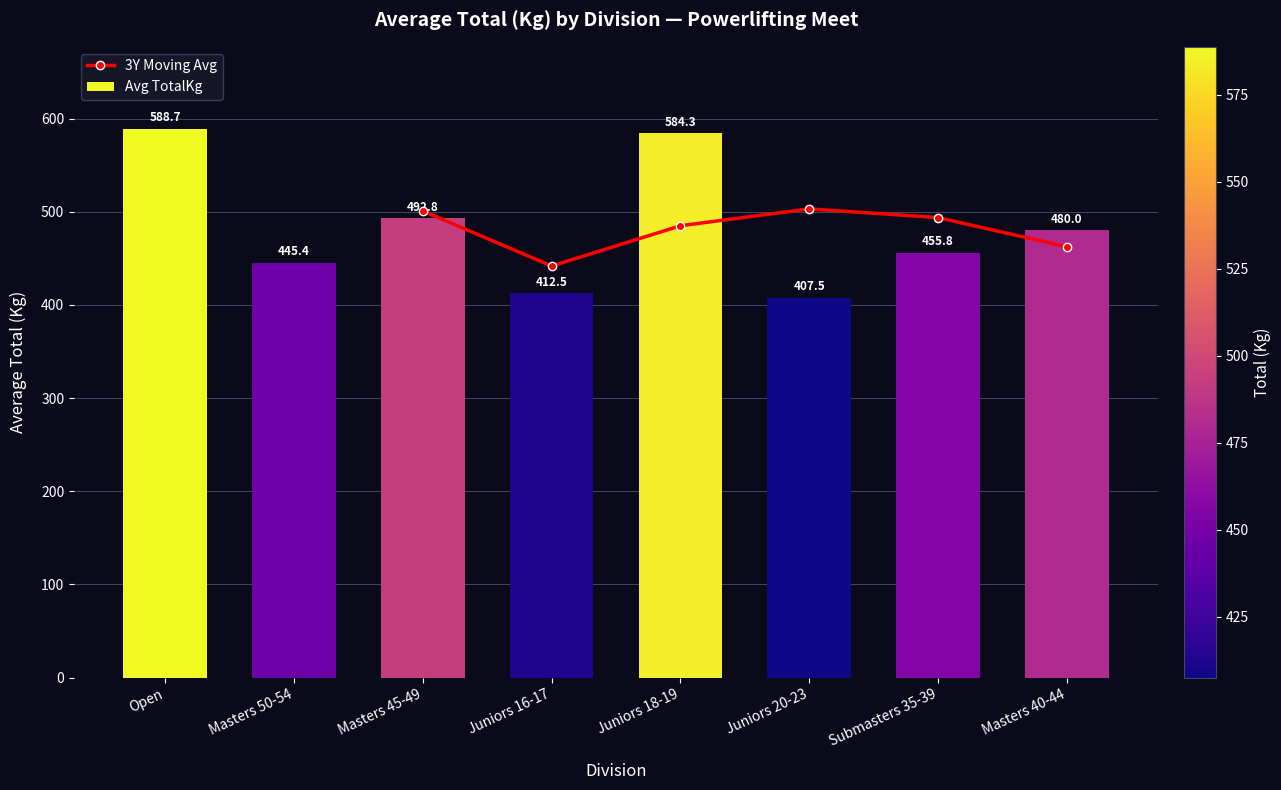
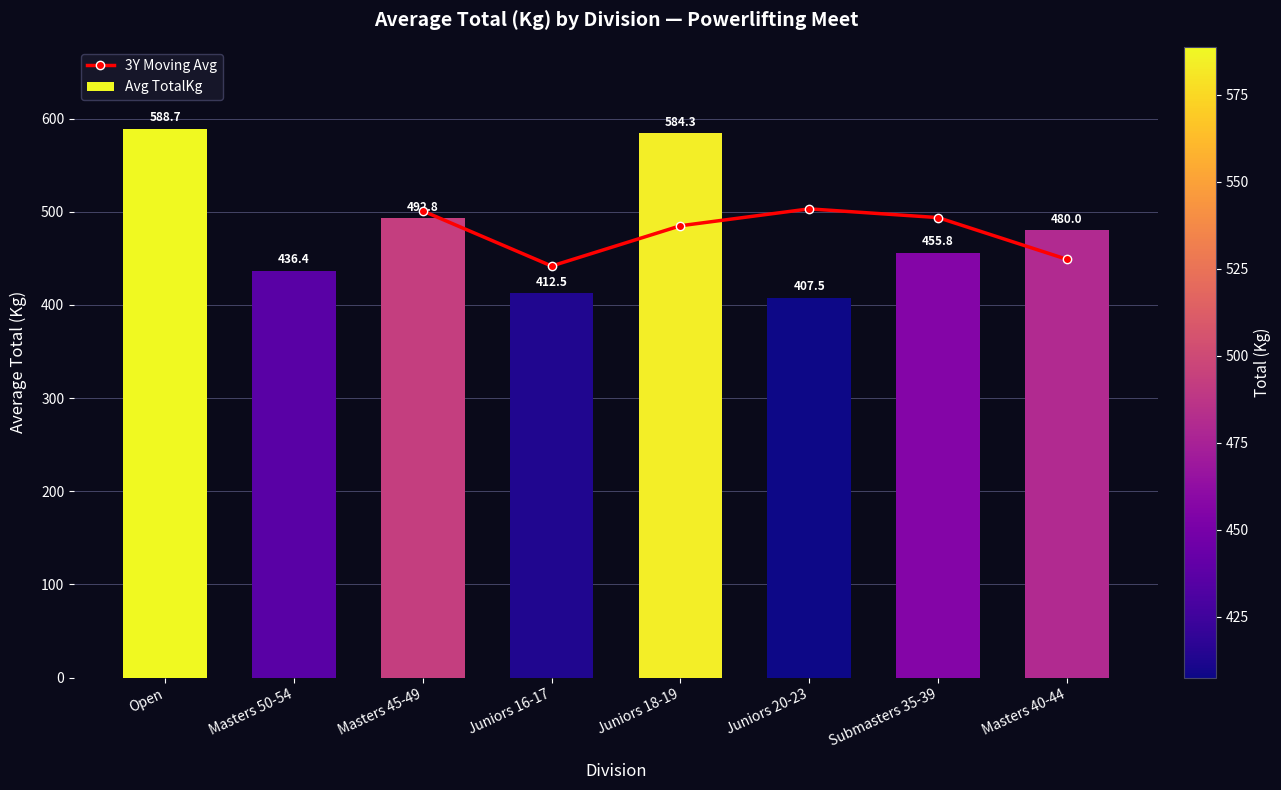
Avg TotalKg, Masters 50-54: 445.4 -> 436.4
3Y Moving Avg, Masters 40-44: 460 -> 450
